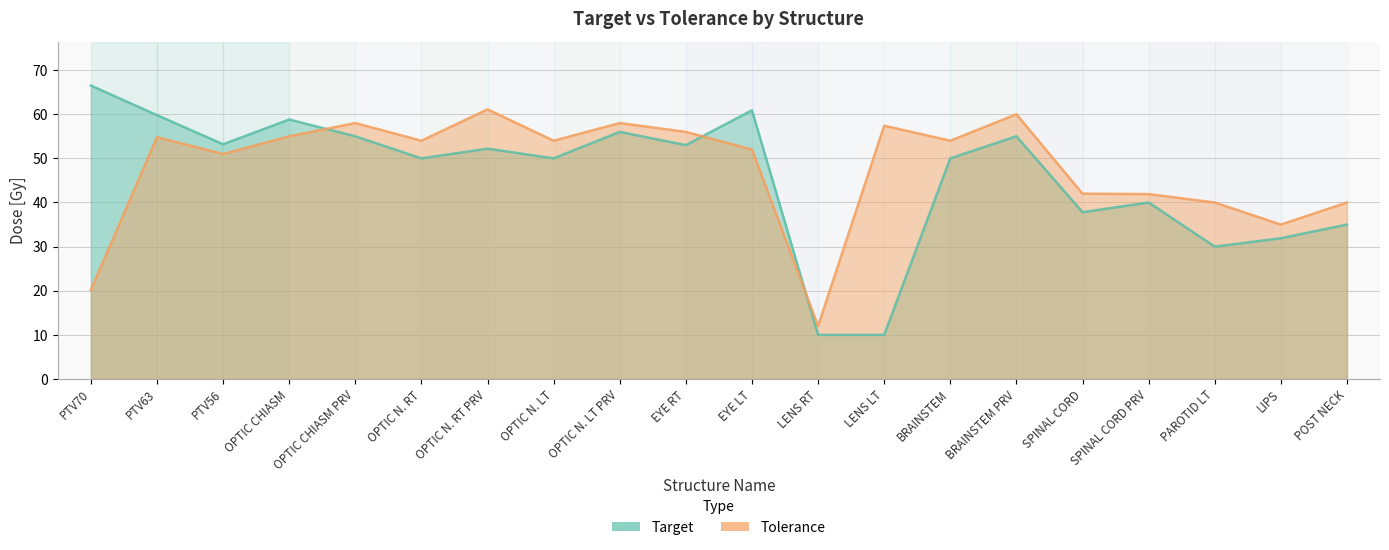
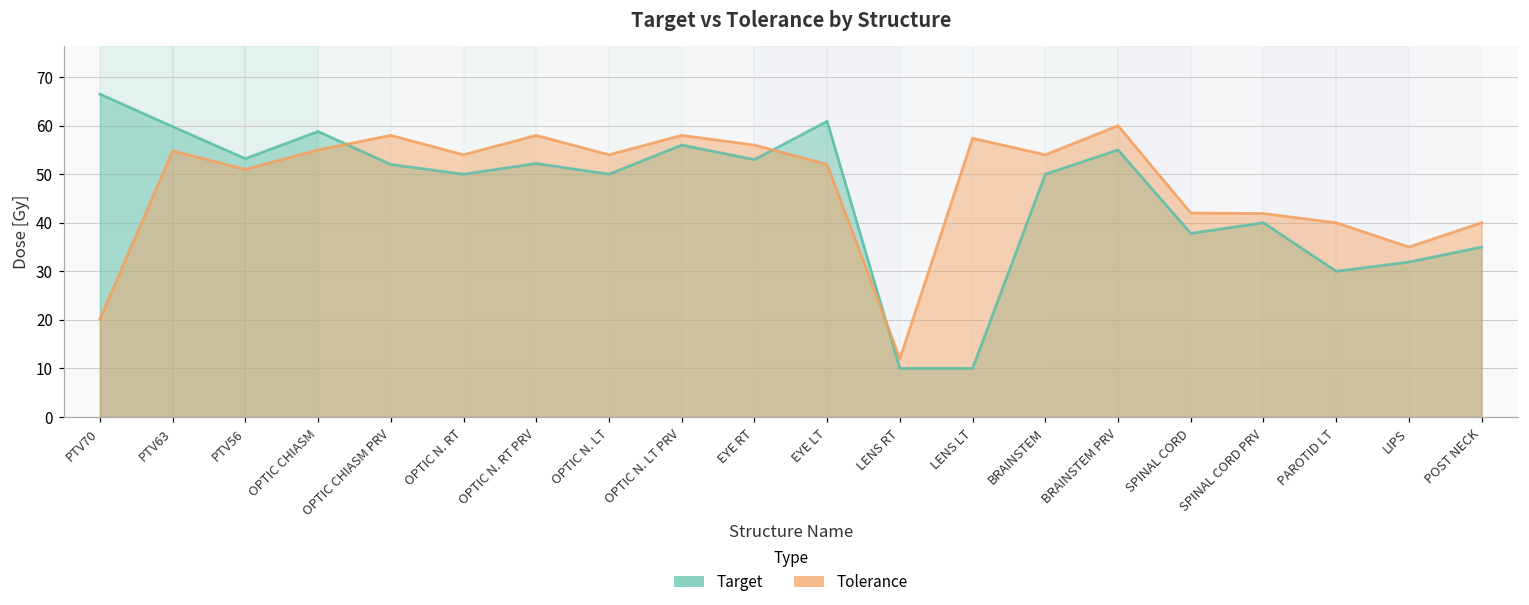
Target, OPTIC CHIASM PRV: 55 -> 52
Tolerance, OPTIC N. RT PRV: 61 -> 58
